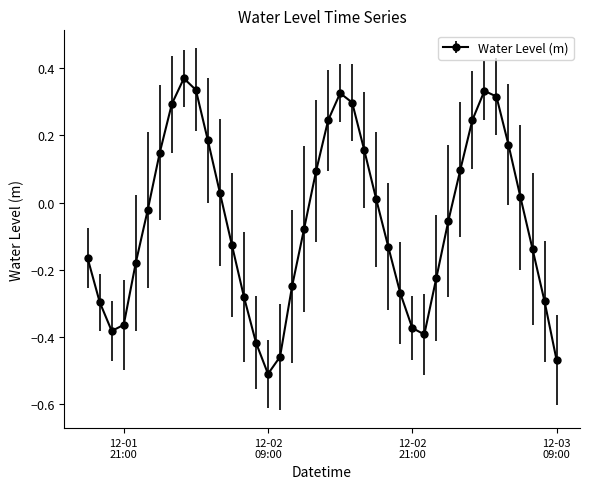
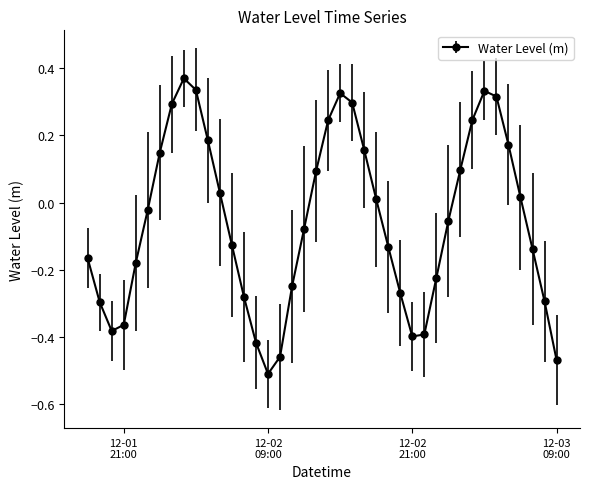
12-02 21:00: -0.37 -> -0.40
